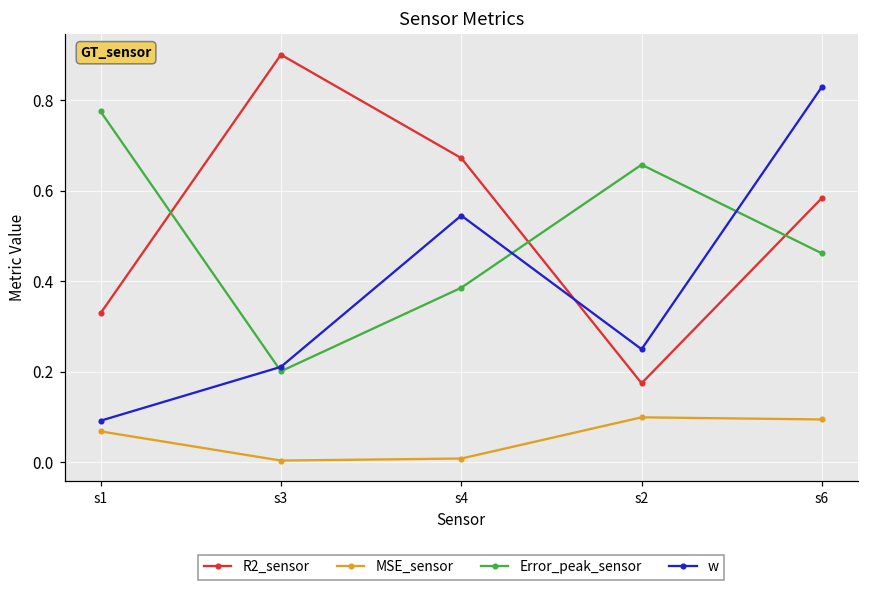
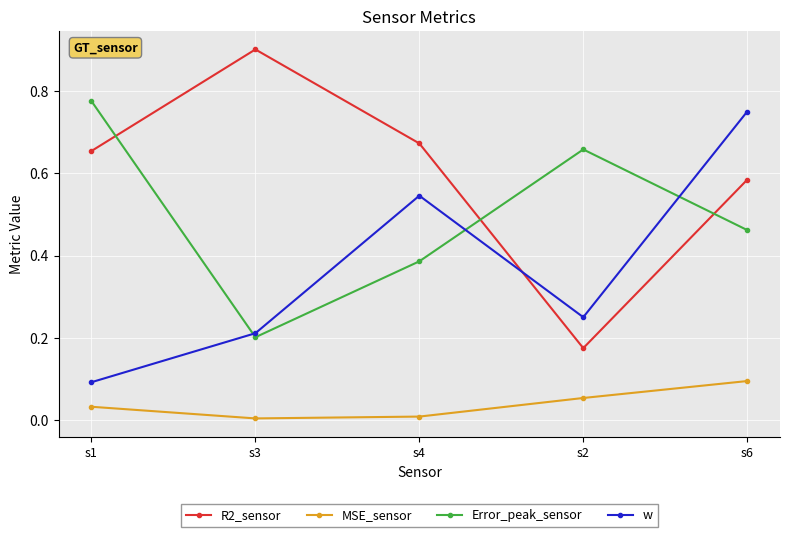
R2_sensor, s1: 0.33 -> 0.65
MSE_sensor, s1: 0.07 -> 0.03
MSE_sensor, s2: 0.10 -> 0.05
w, s6: 0.83 -> 0.75
